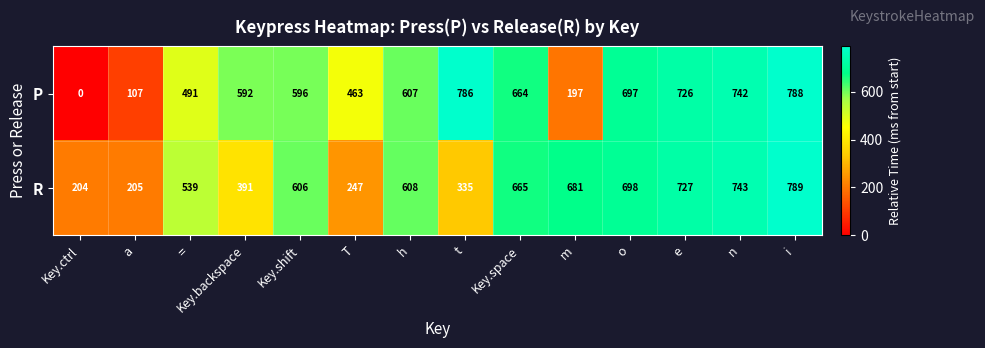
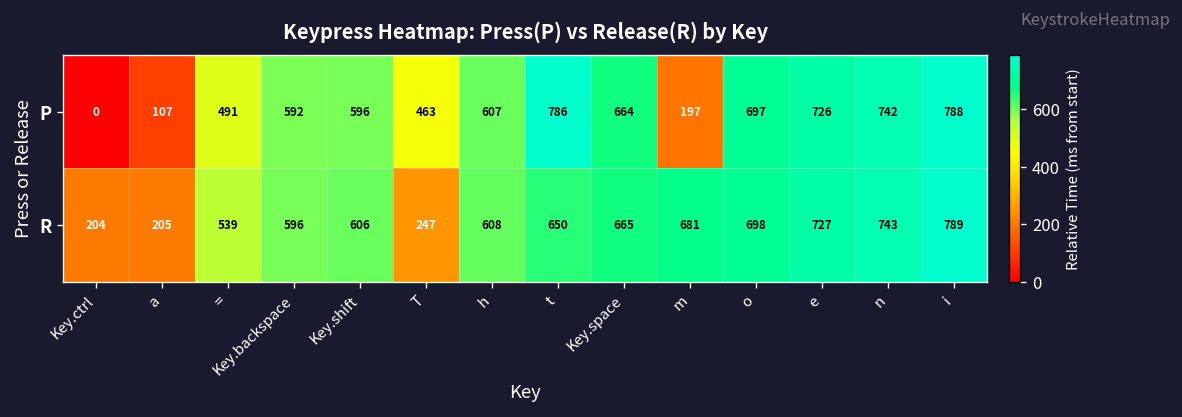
R, Key.backspace: 391 -> 596
R, t: 335 -> 650
